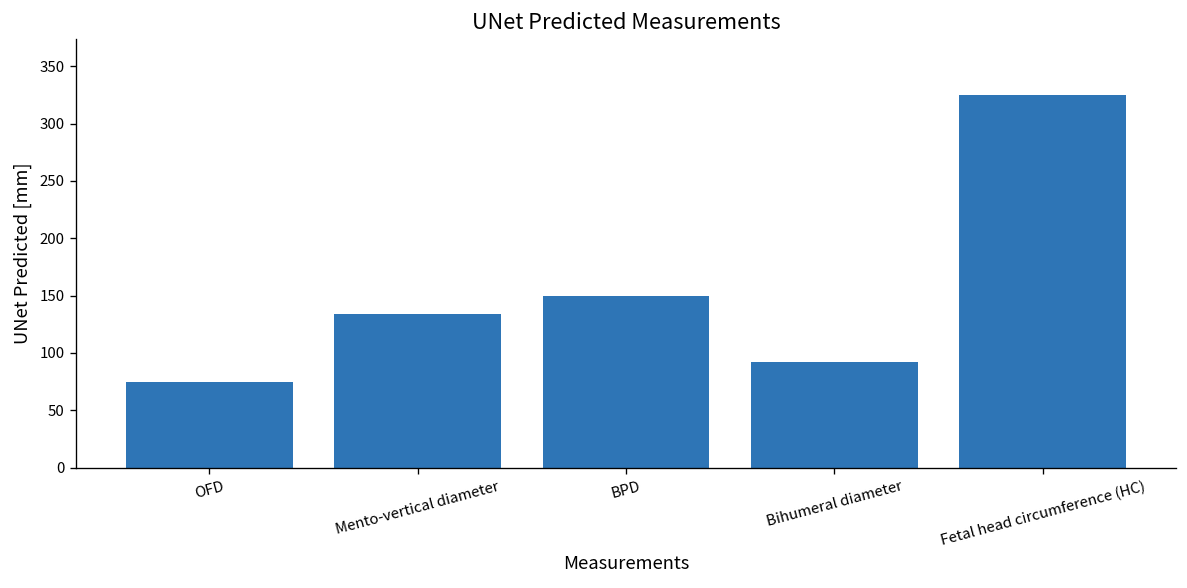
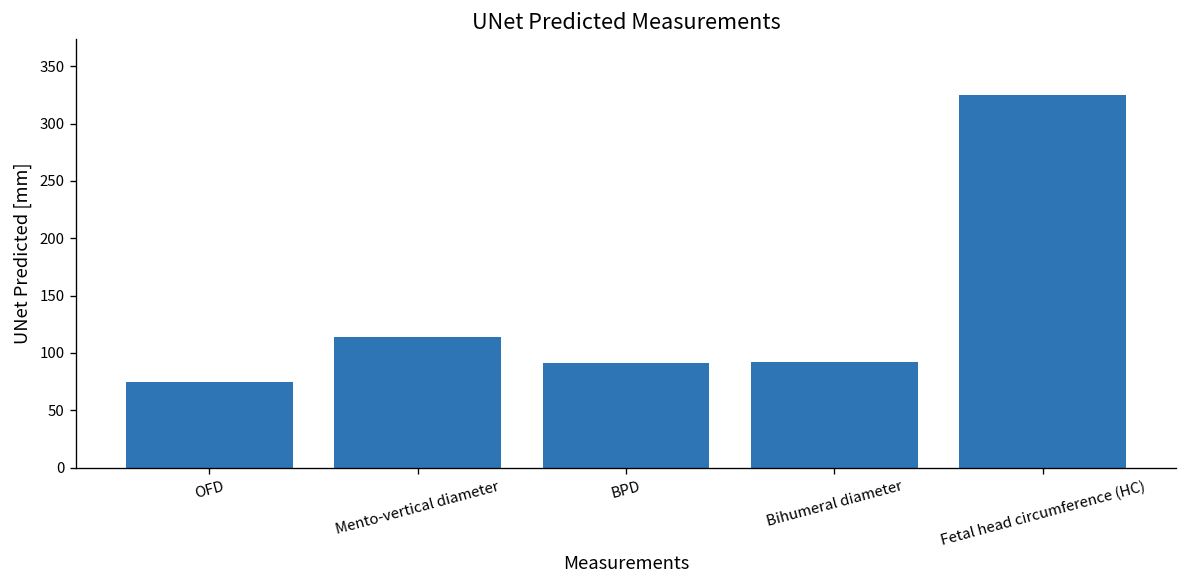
Mento-vertical diameter: 130 -> 110
BPD: 150 -> 90
